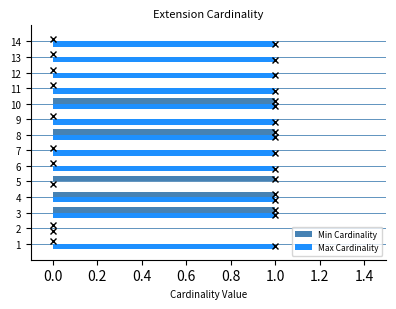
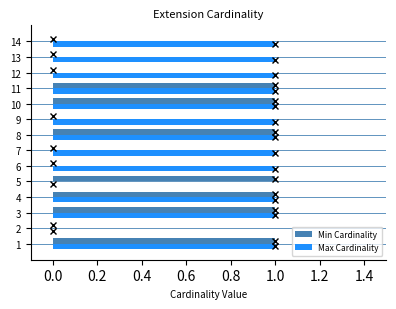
Min Cardinality, 11: 0 -> 1
Min Cardinality, 1: 0 -> 1
